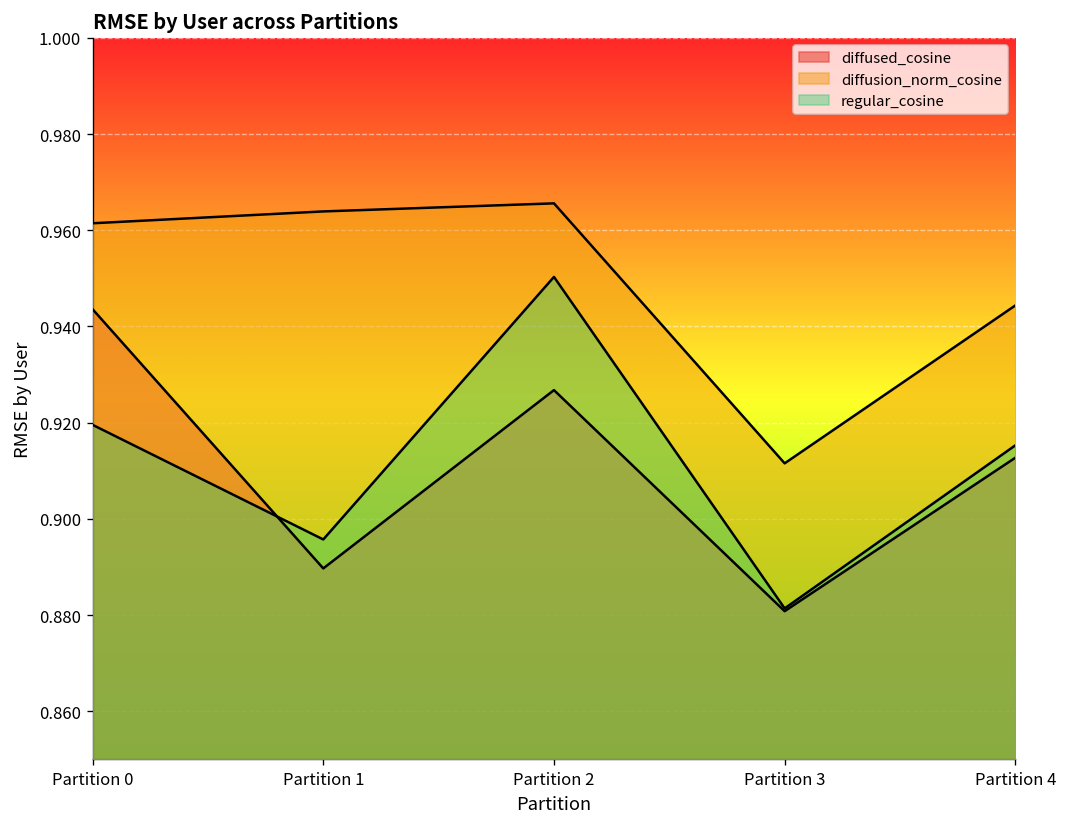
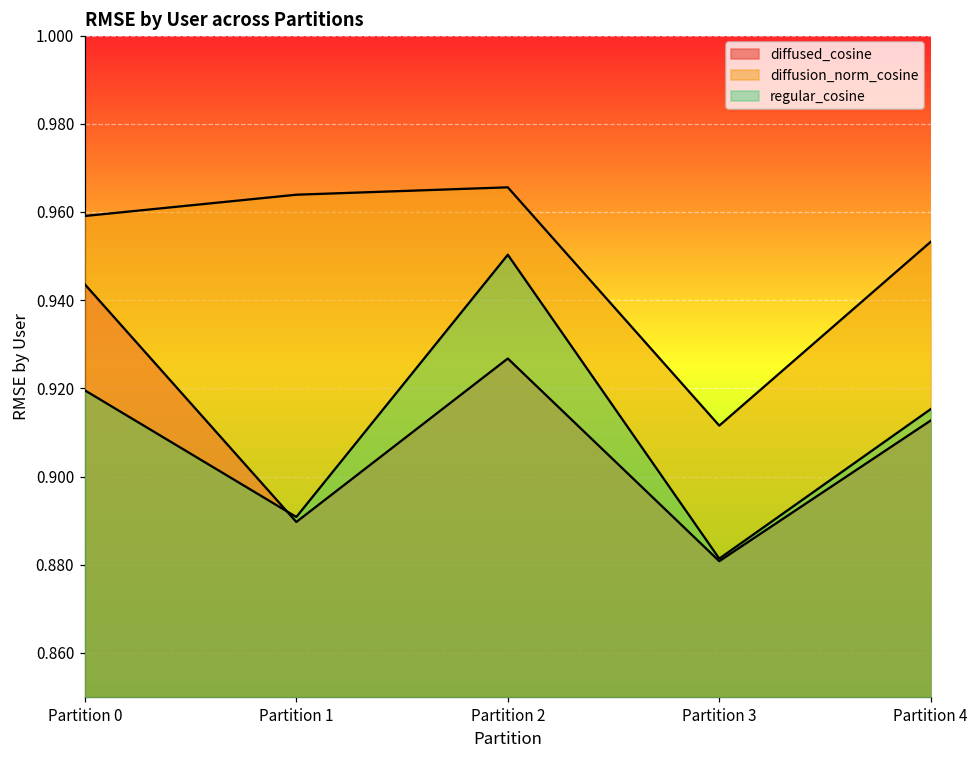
diffusion_norm_cosine, Partition 0: 0.961 -> 0.959
regular_cosine, Partition 1: 0.896 -> 0.891
diffusion_norm_cosine, Partition 4: 0.944 -> 0.953
